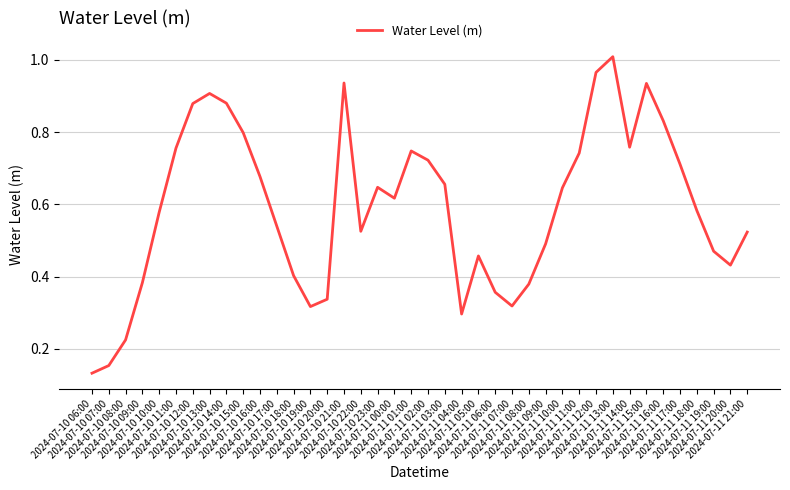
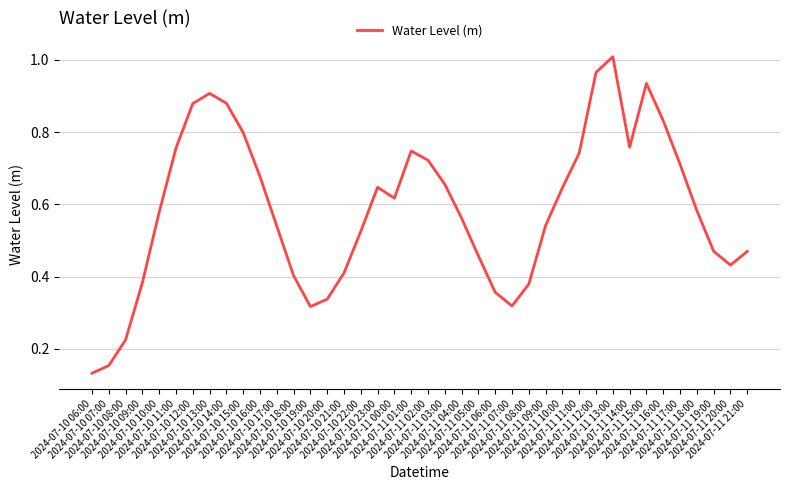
2024-07-10 21:00: 0.94 -> 0.41
2024-07-11 04:00: 0.30 -> 0.56
2024-07-11 09:00: 0.49 -> 0.54
2024-07-11 21:00: 0.52 -> 0.47
